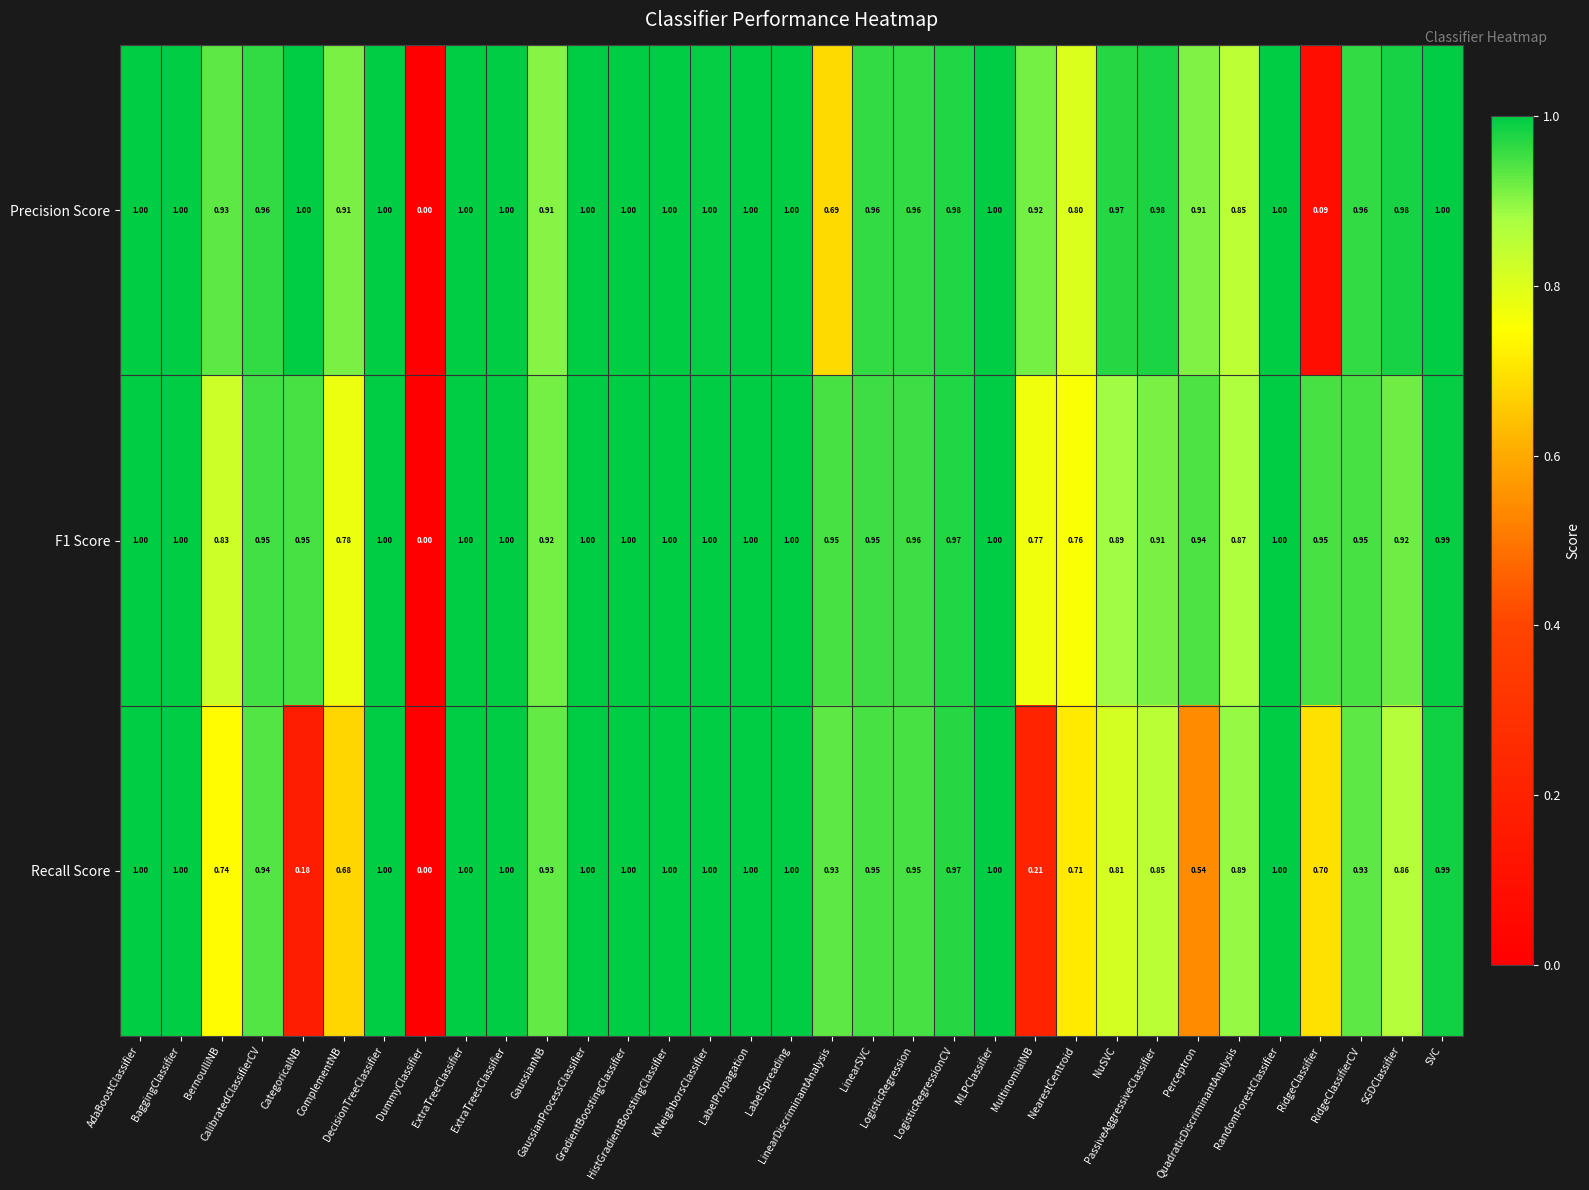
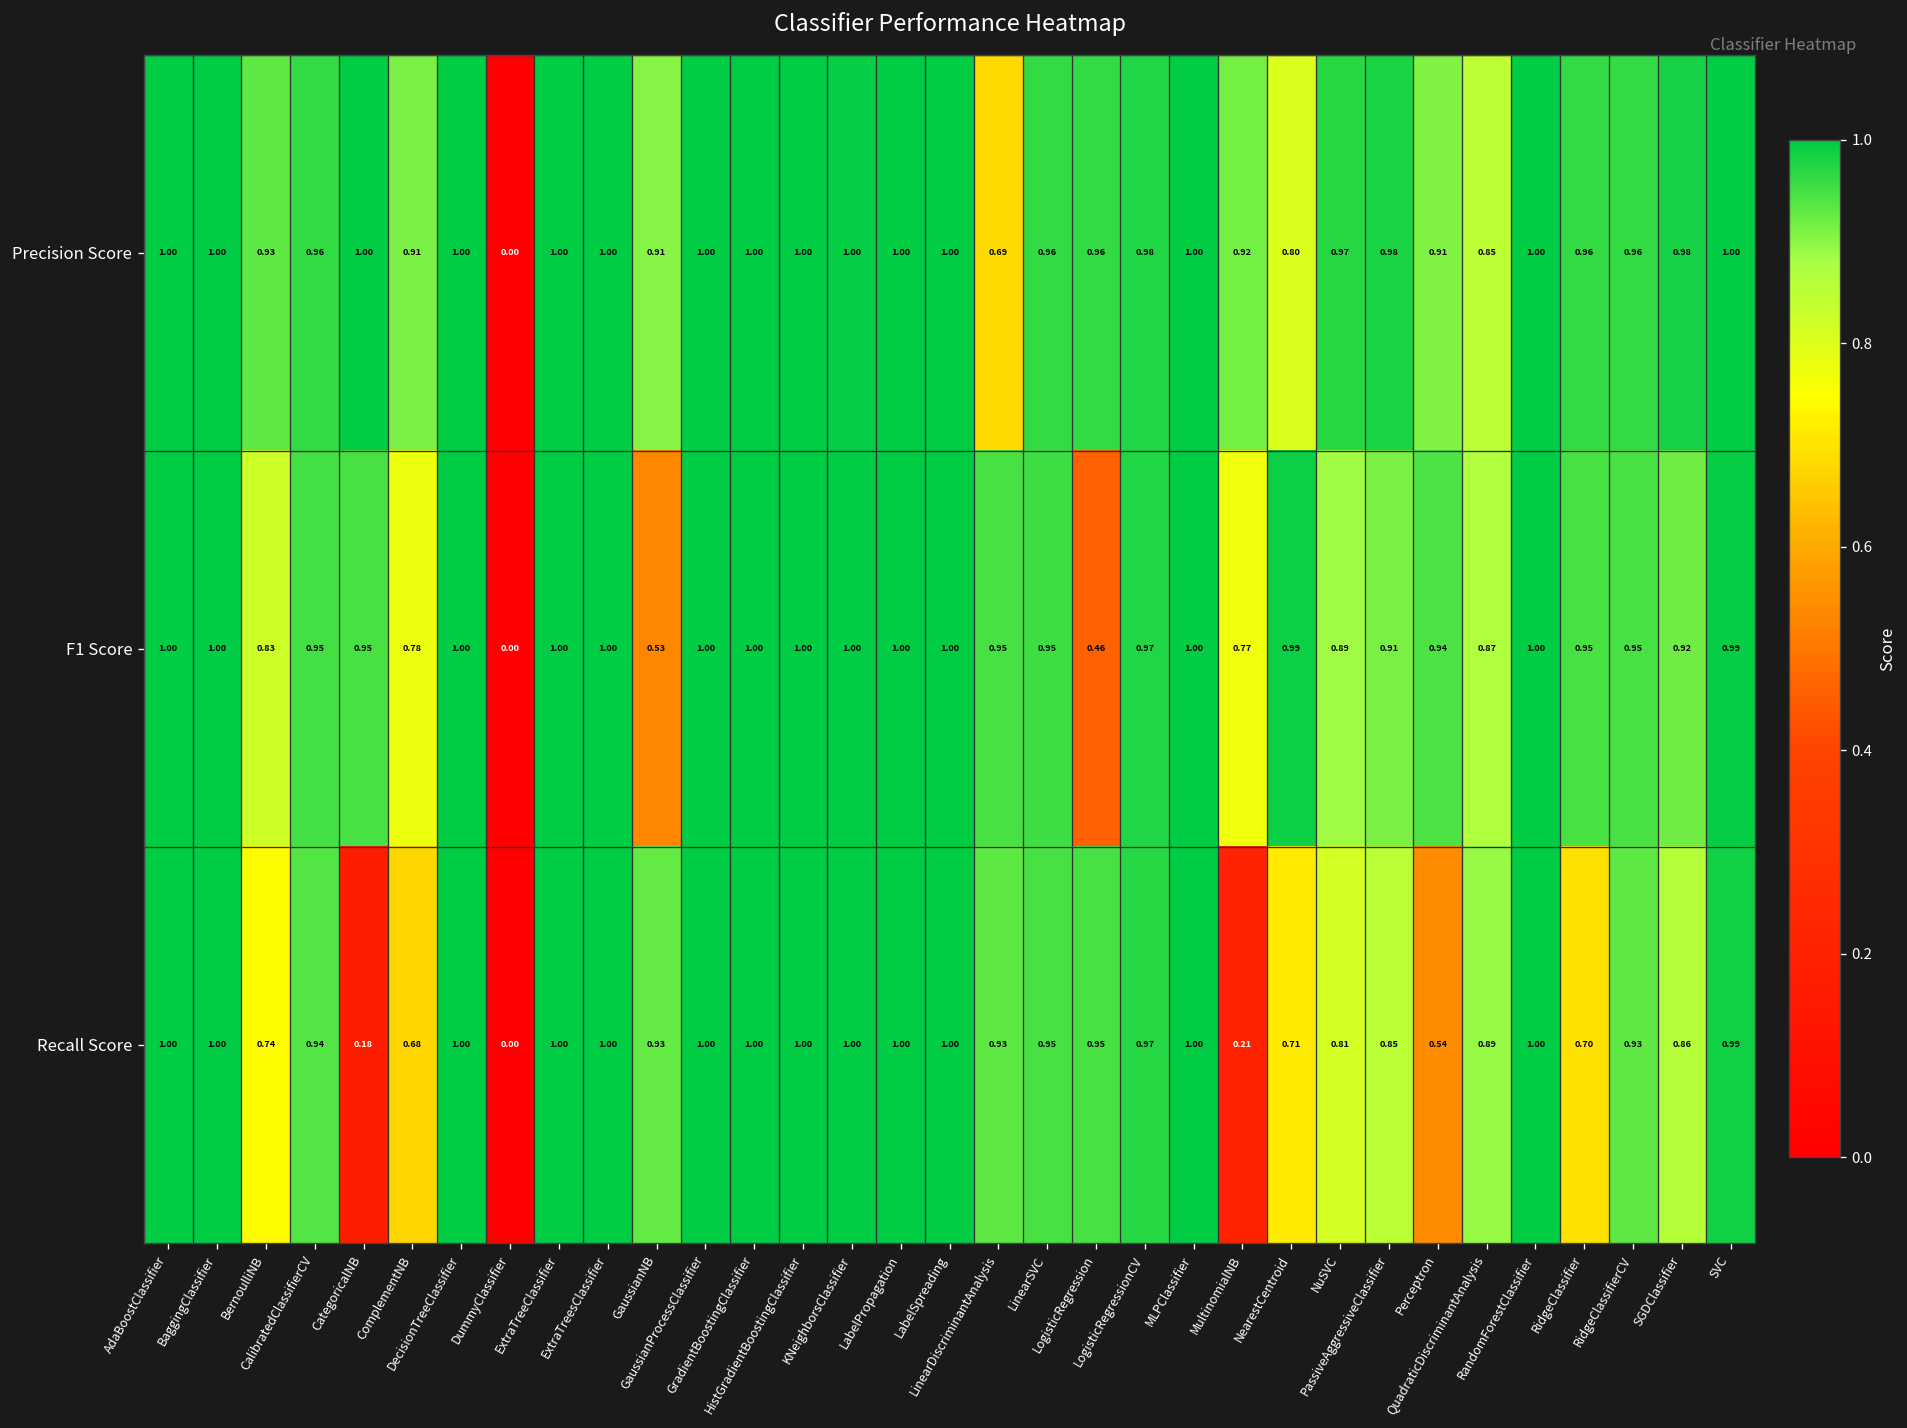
Precision Score, RidgeClassifier: 0.09 -> 0.96
F1 Score, GaussianNB: 0.92 -> 0.53
F1 Score, LogisticRegression: 0.96 -> 0.46
F1 Score, NearestCentroid: 0.76 -> 0.99
